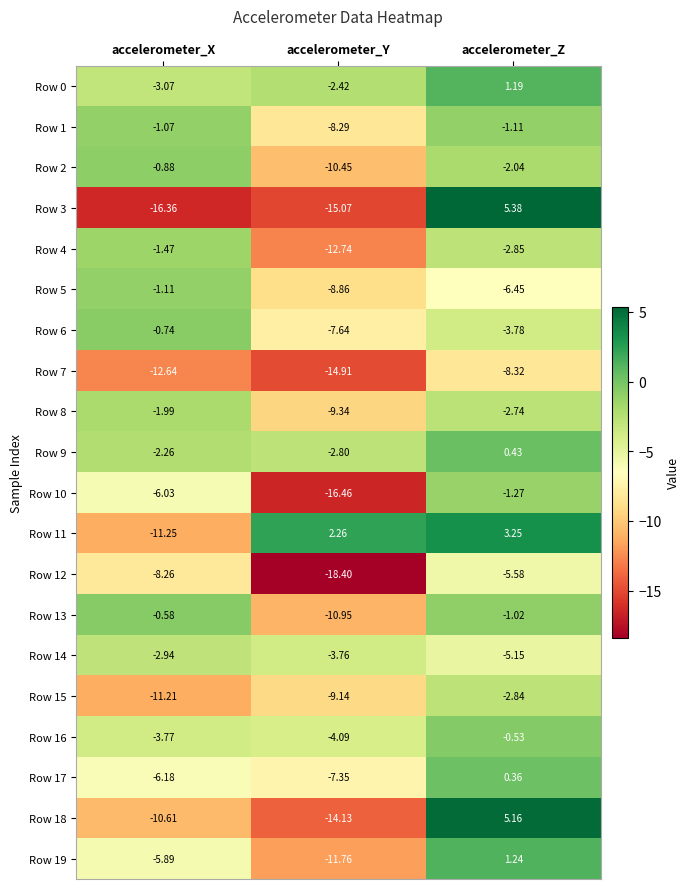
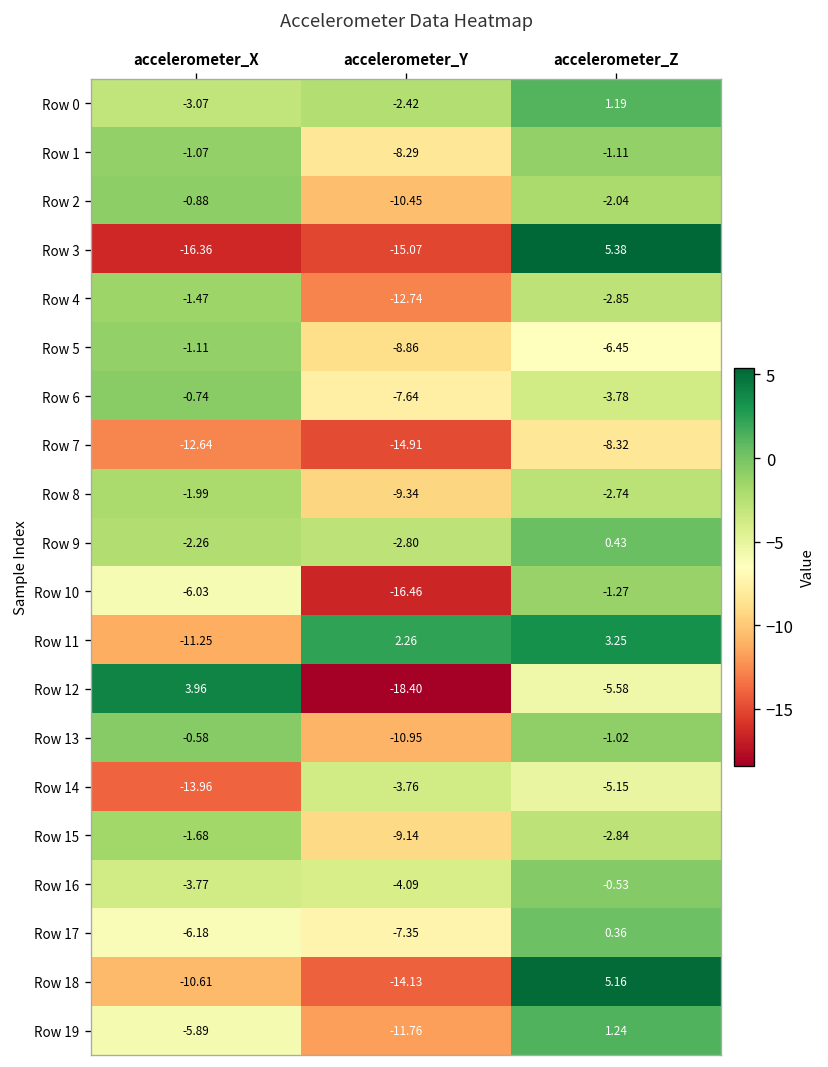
Row 12, accelerometer_X: -8.26 -> 3.96
Row 14, accelerometer_X: -2.94 -> -13.96
Row 15, accelerometer_X: -11.21 -> -1.68
